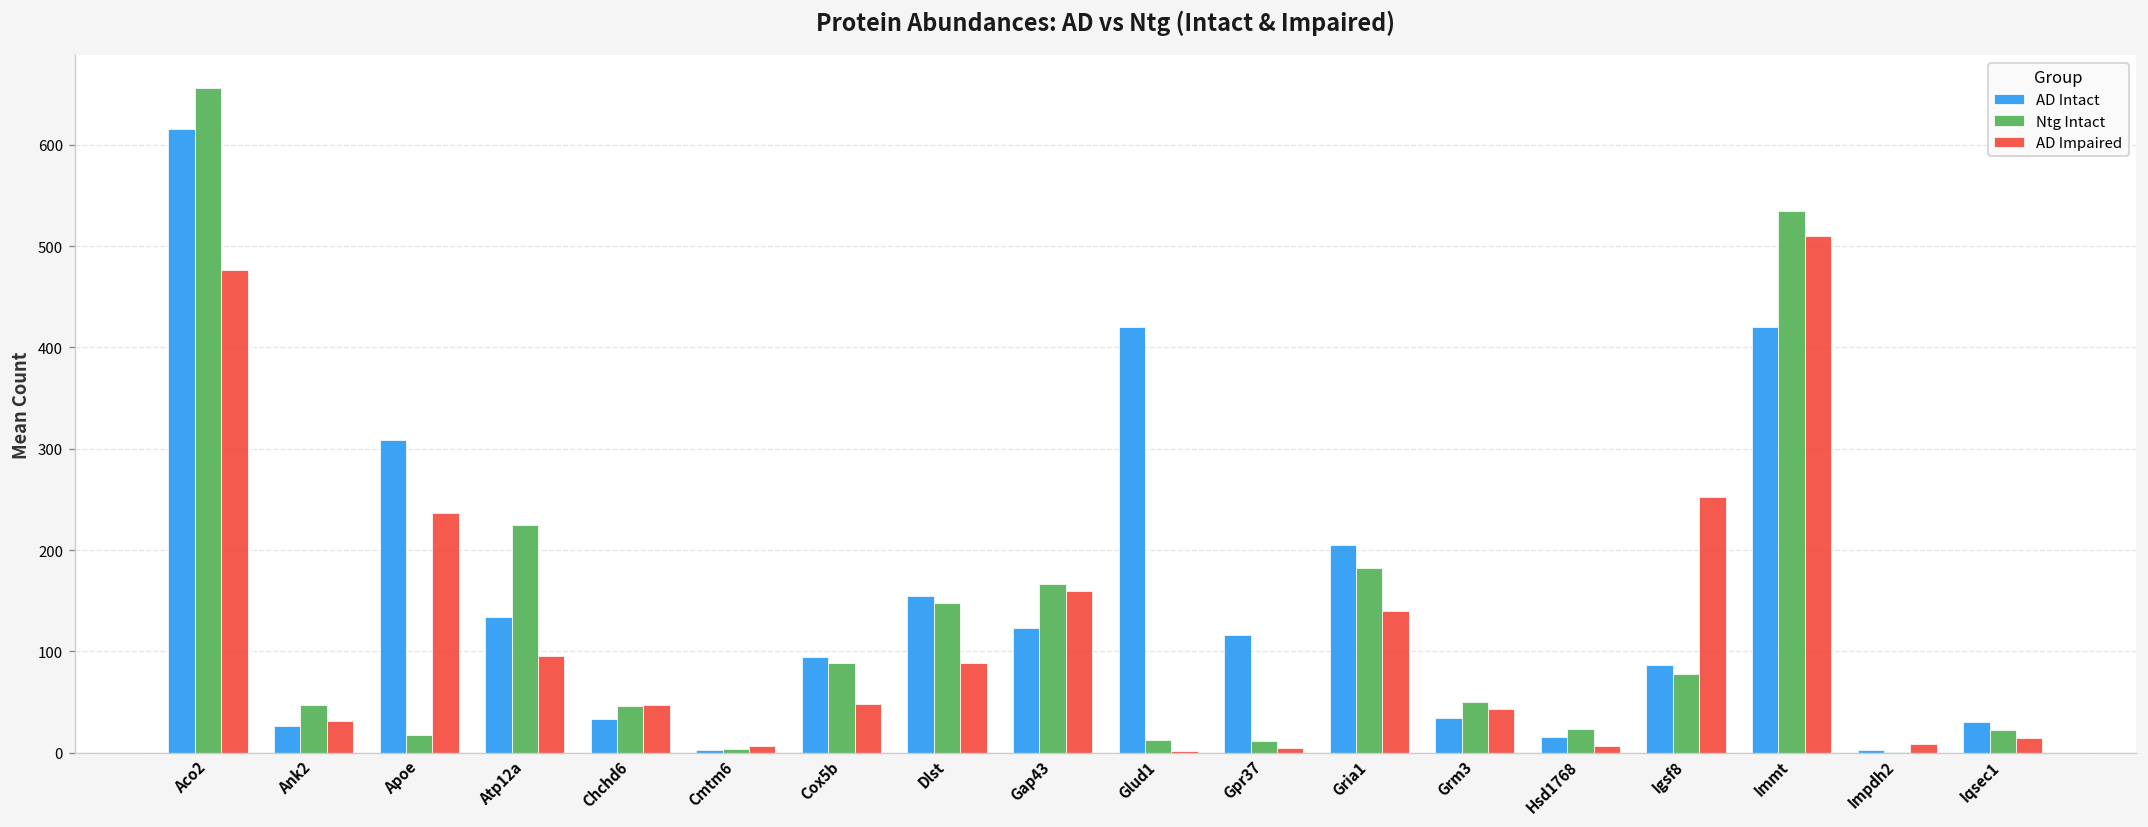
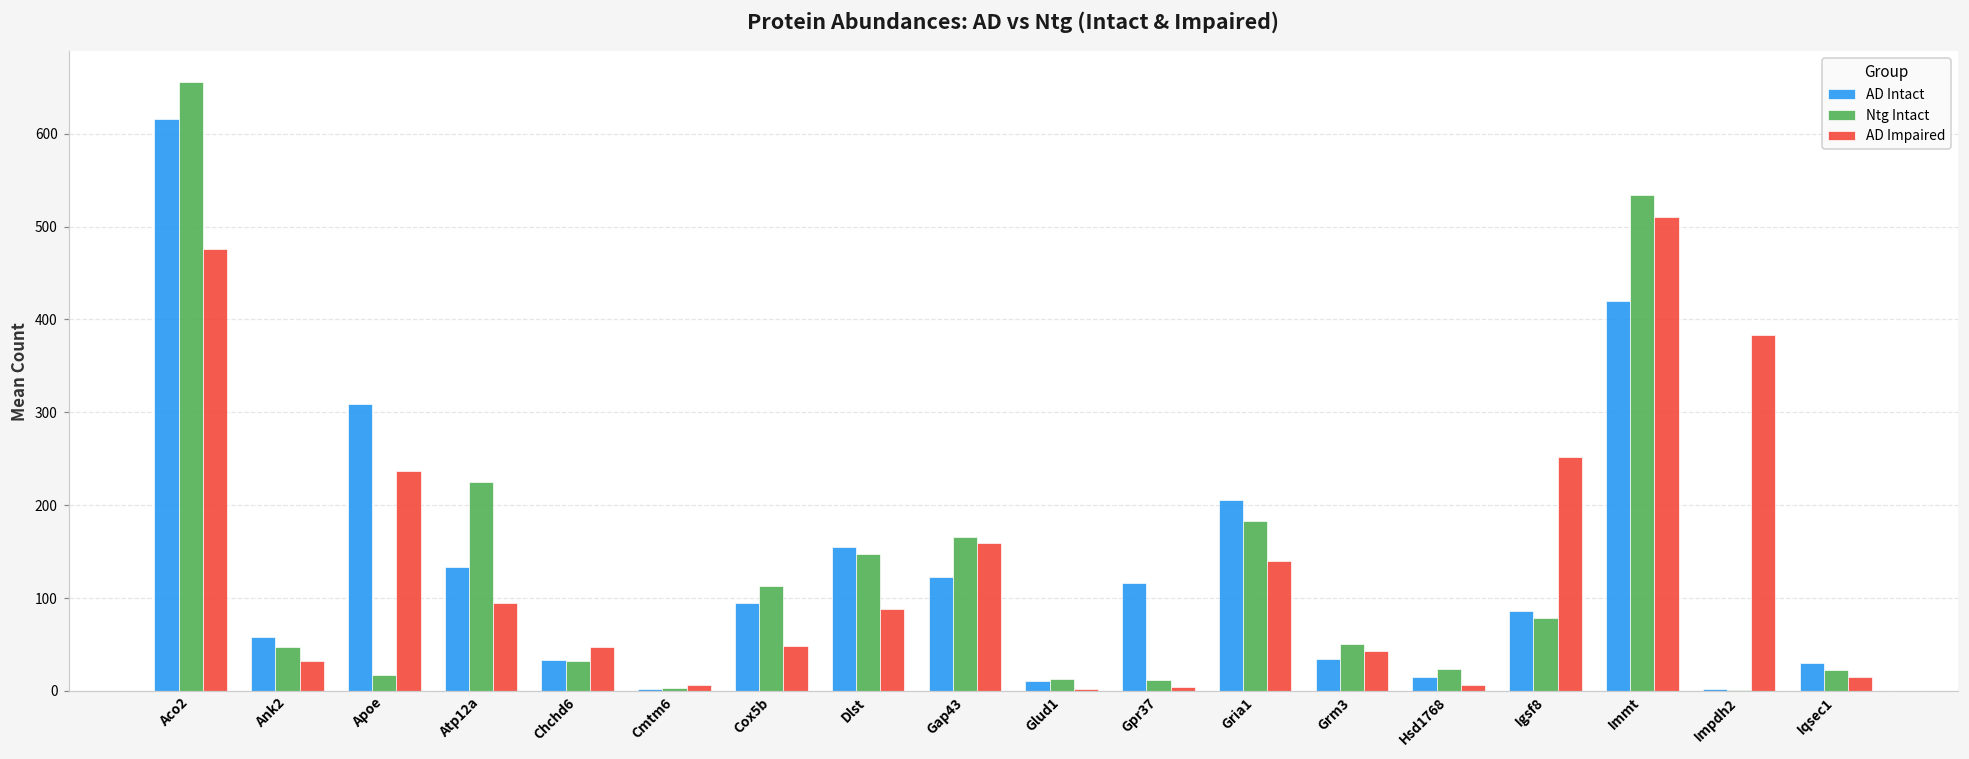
AD Intact, Ank2: 30 -> 60
Ntg Intact, Chchd6: 50 -> 30
Ntg Intact, Cox5b: 90 -> 110
AD Intact, Glud1: 420 -> 10
AD Impaired, Impdh2: 10 -> 380
